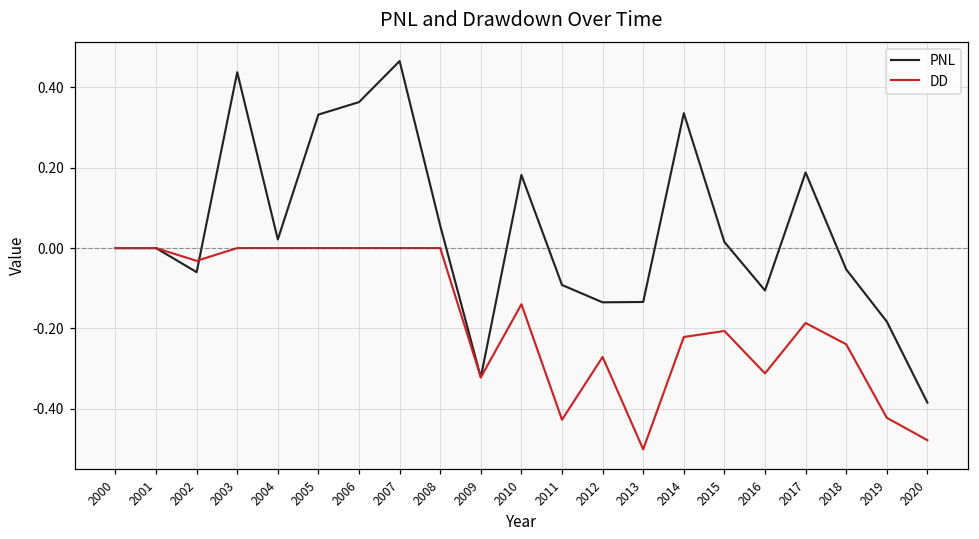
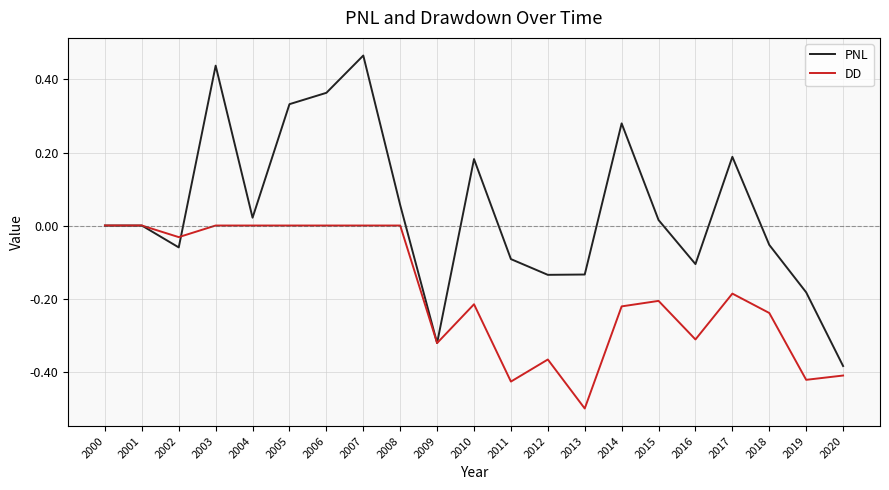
DD, 2010: -0.14 -> -0.22
DD, 2012: -0.27 -> -0.37
PNL, 2014: 0.34 -> 0.28
DD, 2020: -0.48 -> -0.41
